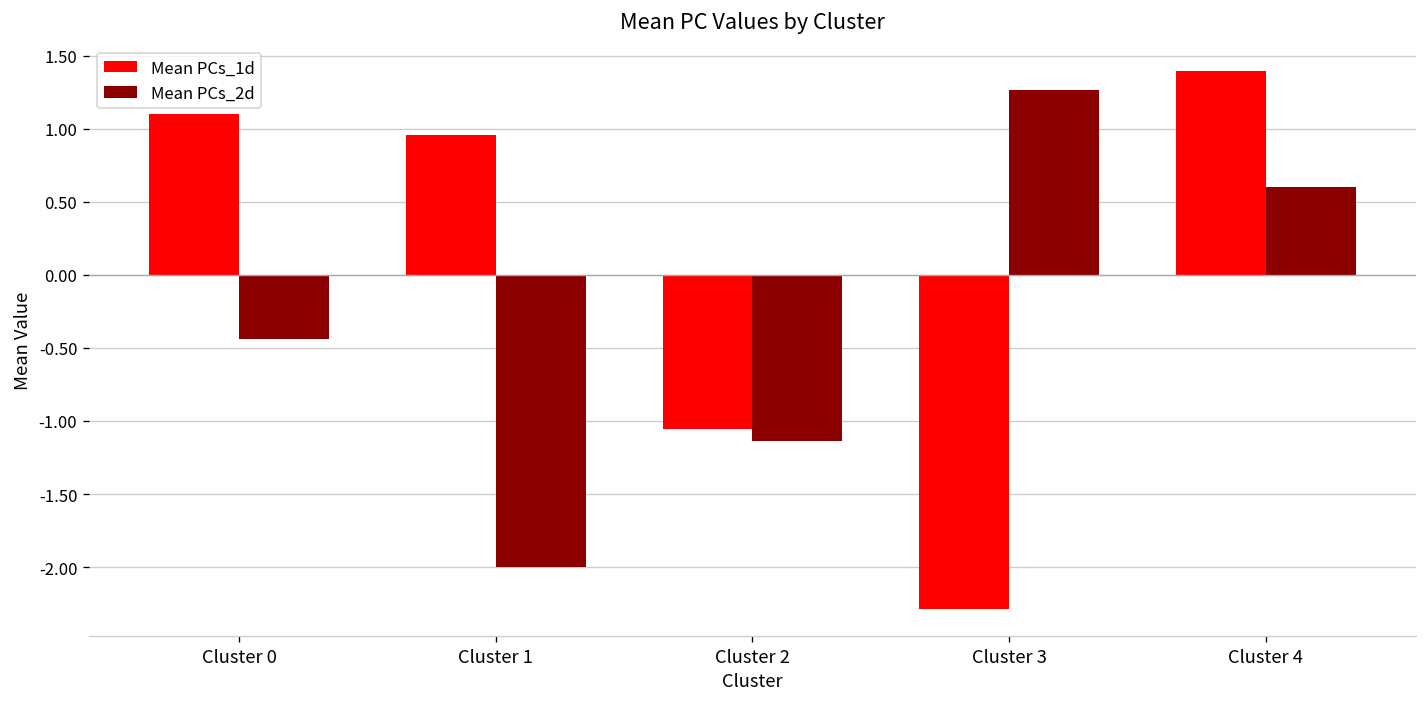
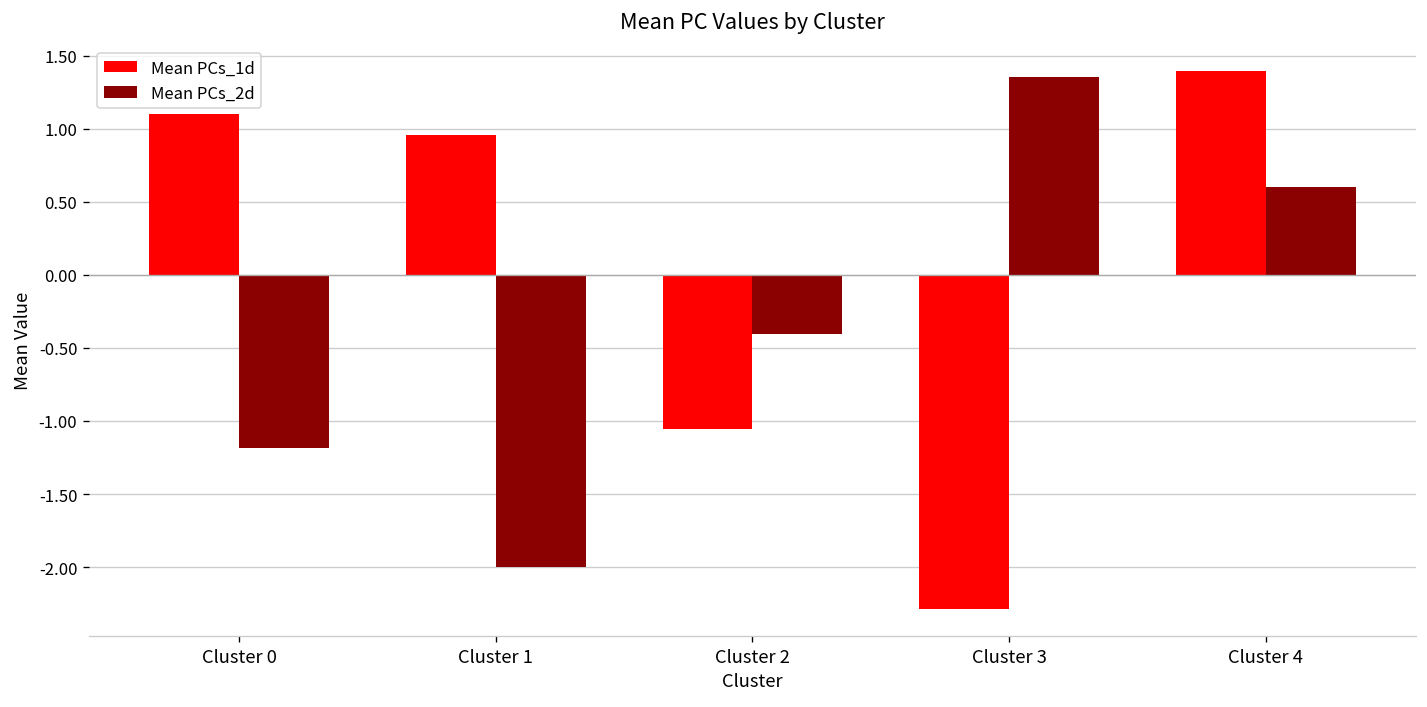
Mean PCs_2d, Cluster 0: -0.44 -> -1.18
Mean PCs_2d, Cluster 2: -1.14 -> -0.41
Mean PCs_2d, Cluster 3: 1.27 -> 1.36
